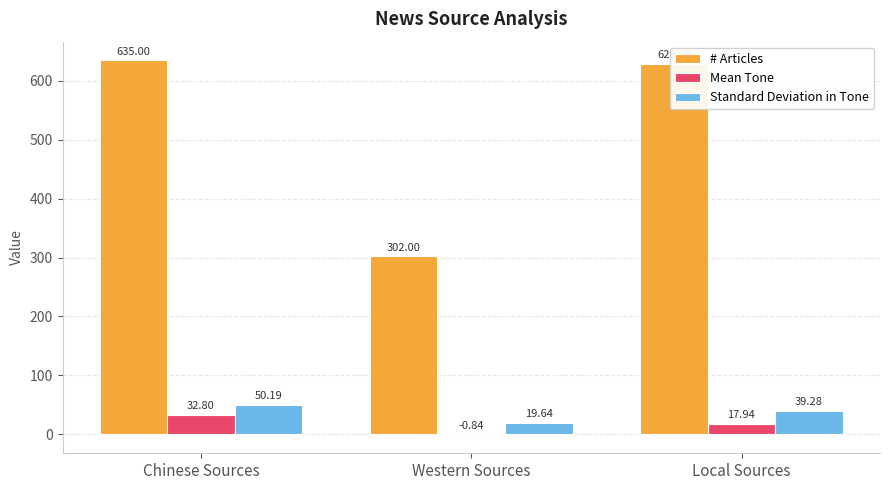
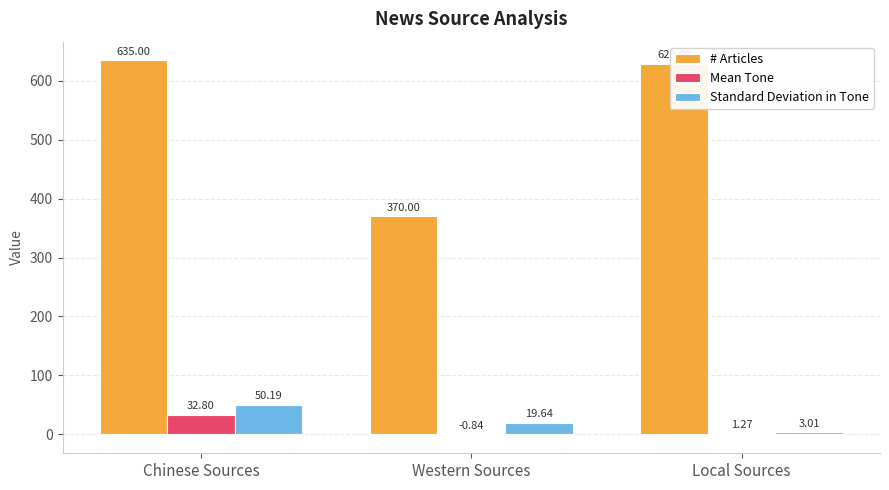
# Articles, Western Sources: 302.00 -> 370.00
Mean Tone, Local Sources: 17.94 -> 1.27
Standard Deviation in Tone, Local Sources: 39.28 -> 3.01
